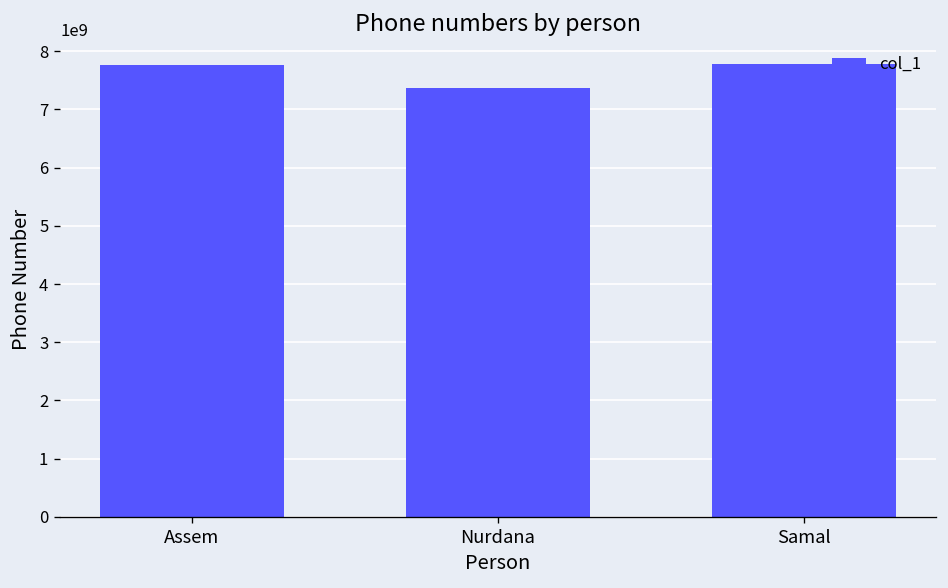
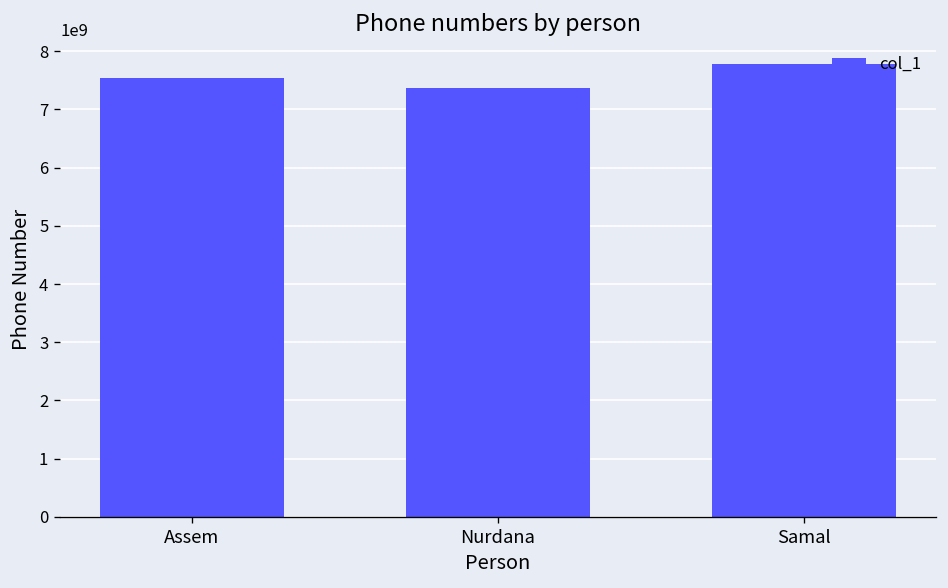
Assem: 7800000000 -> 7500000000
